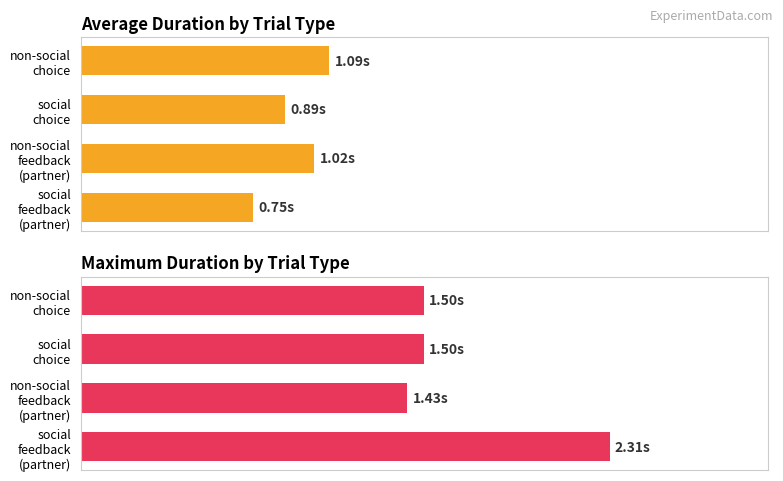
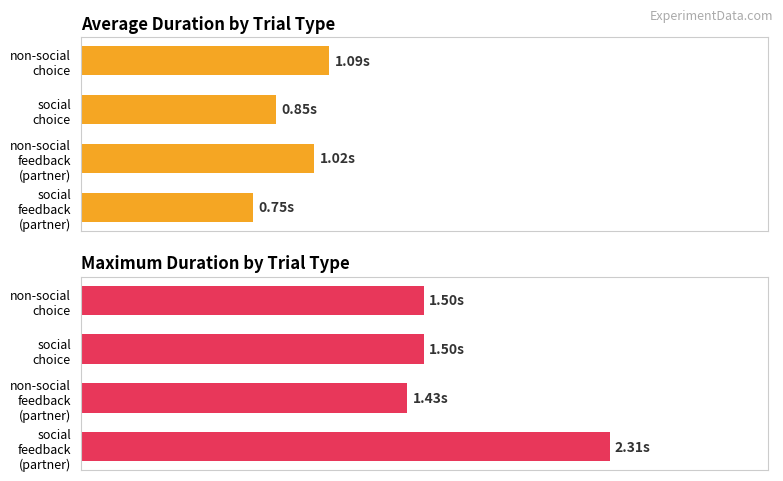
Average Duration by Trial Type, social choice: 0.89s -> 0.85s
